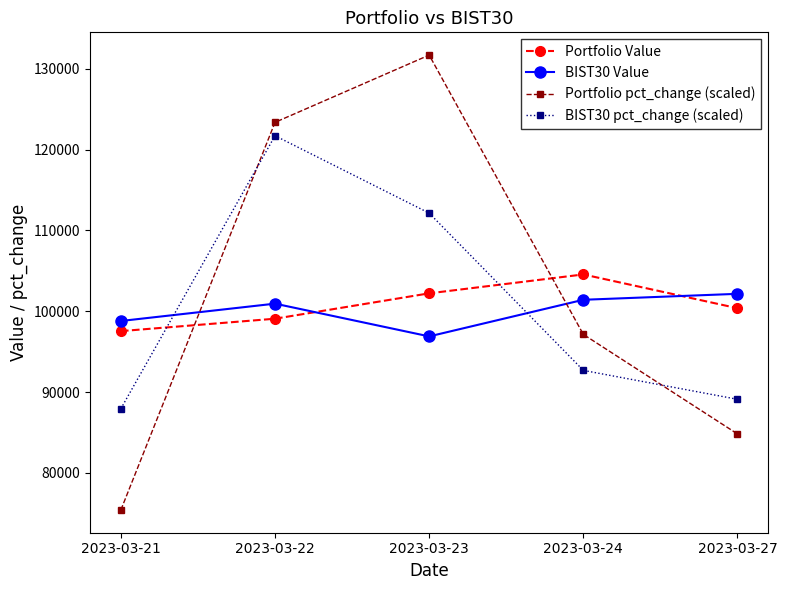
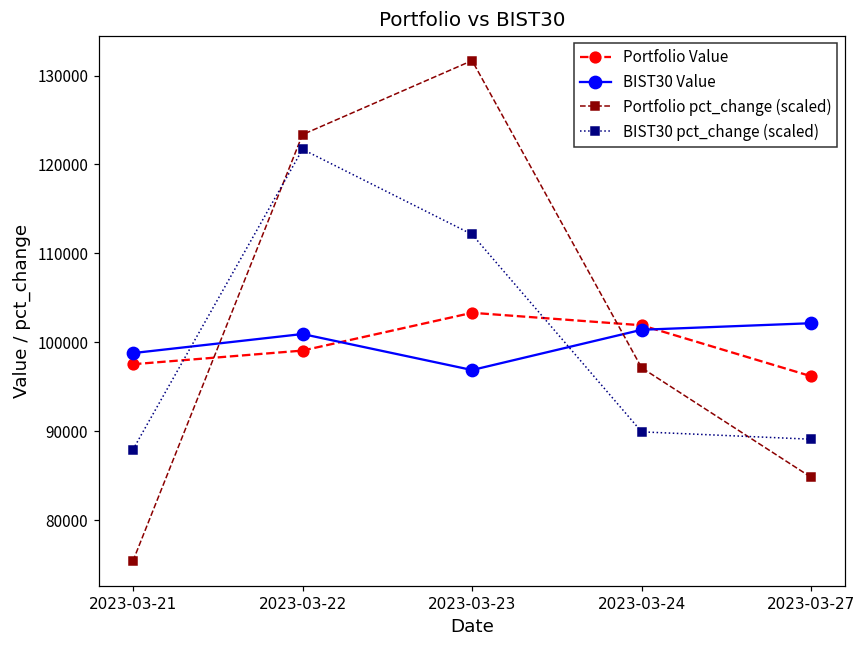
Portfolio Value, 2023-03-23: 102000 -> 103000
Portfolio Value, 2023-03-24: 105000 -> 102000
BIST30 pct_change (scaled), 2023-03-24: 93000 -> 90000
Portfolio Value, 2023-03-27: 100000 -> 96000
